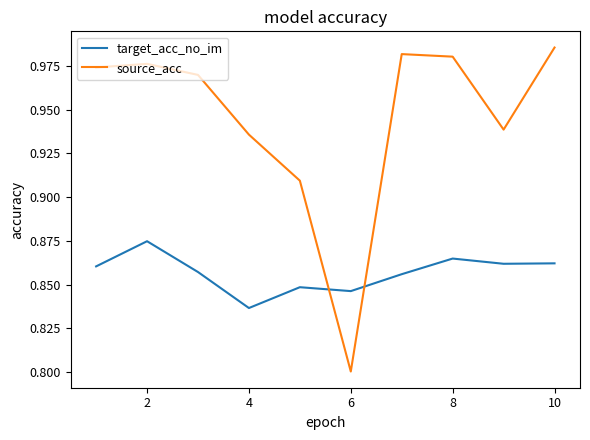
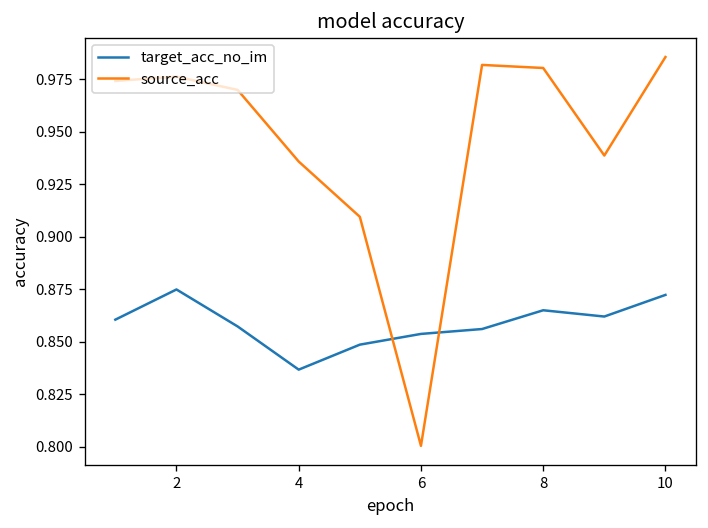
target_acc_no_im, 6: 0.846 -> 0.854
target_acc_no_im, 10: 0.862 -> 0.872
